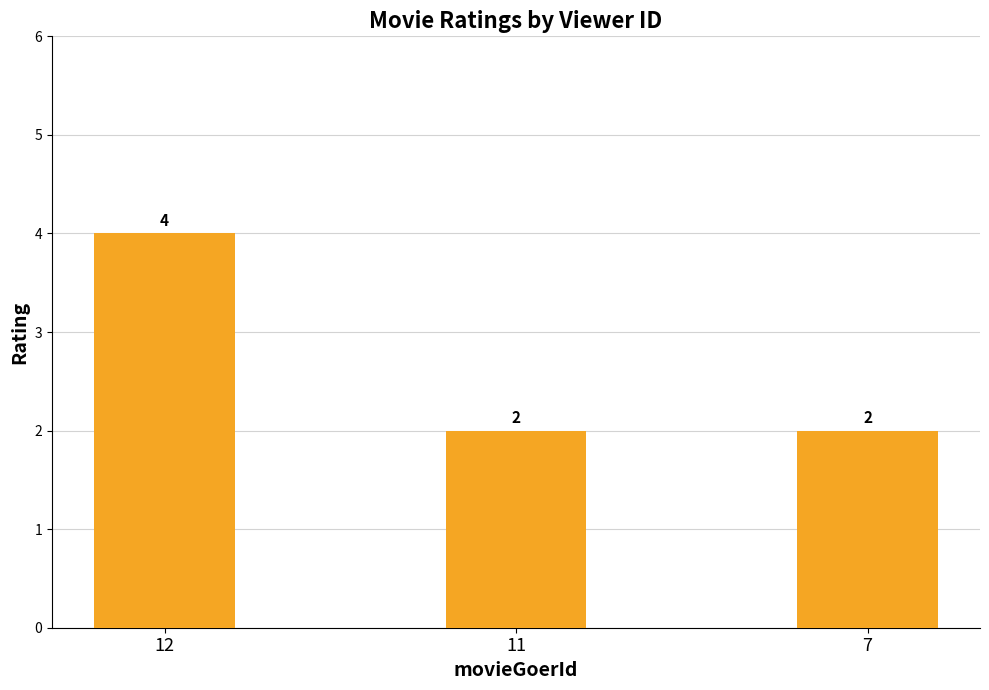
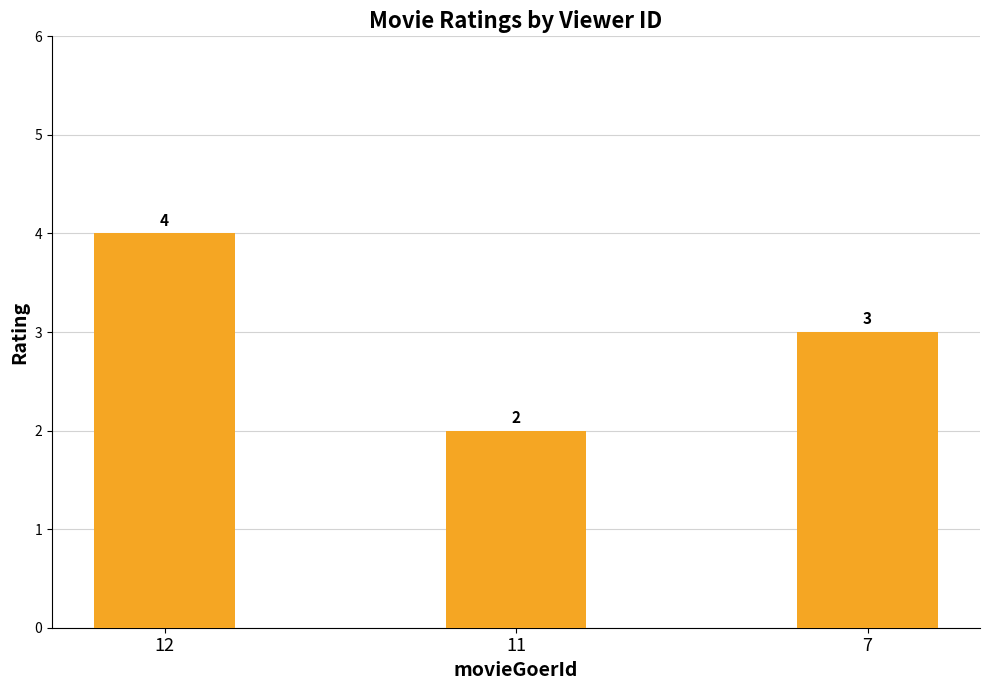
7: 2 -> 3
